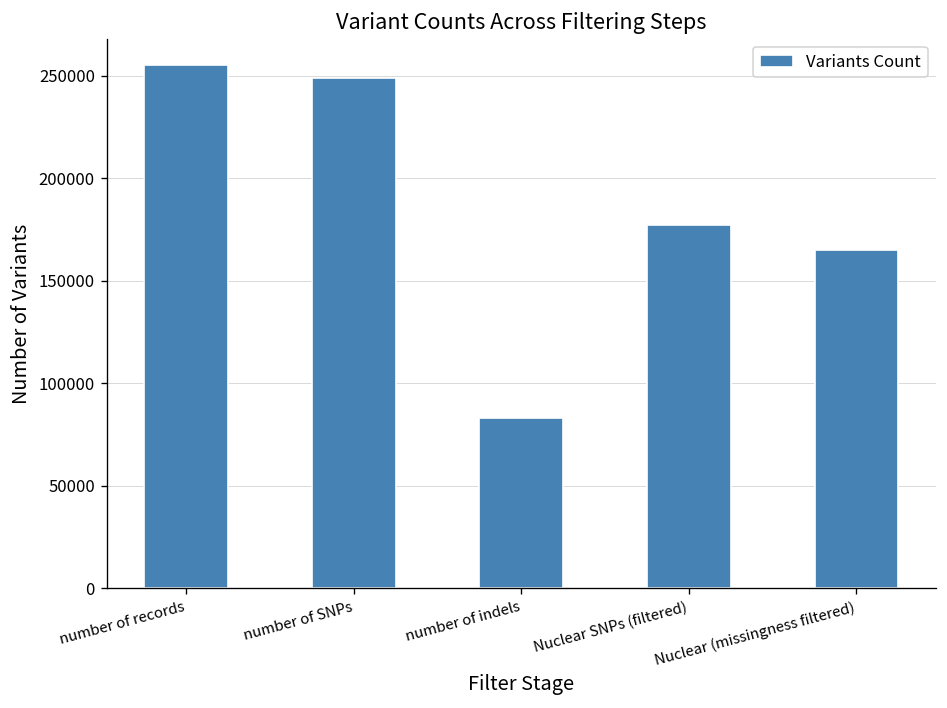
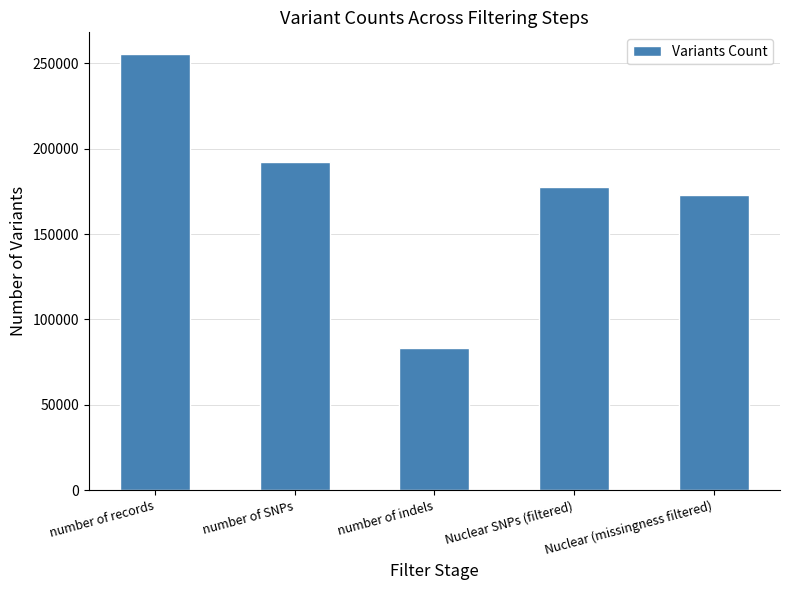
number of SNPs: 249000 -> 192000
Nuclear (missingness filtered): 165000 -> 173000
